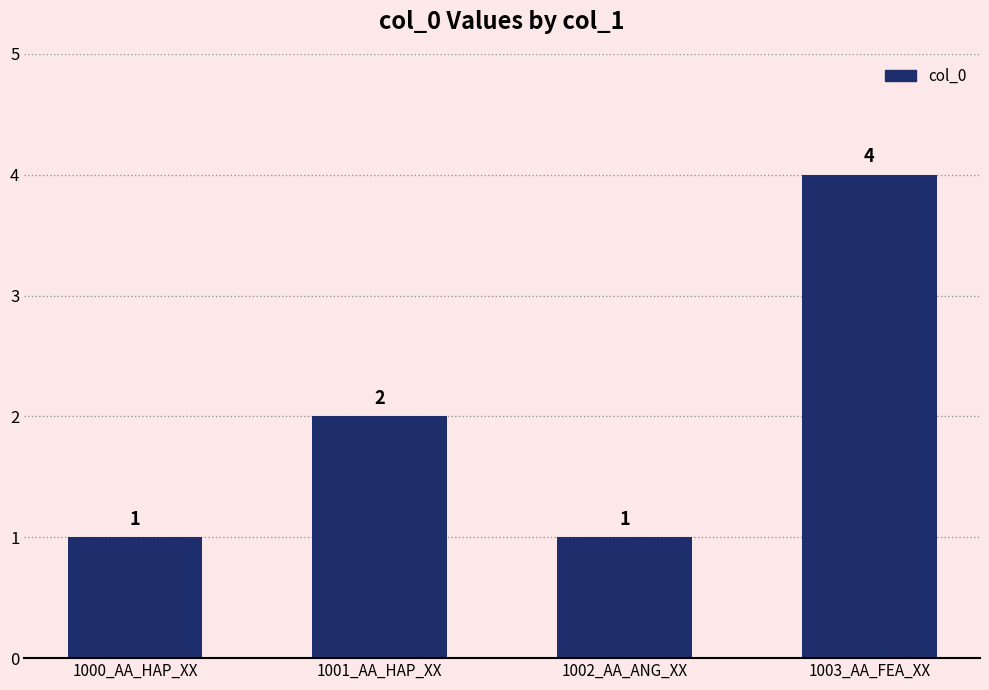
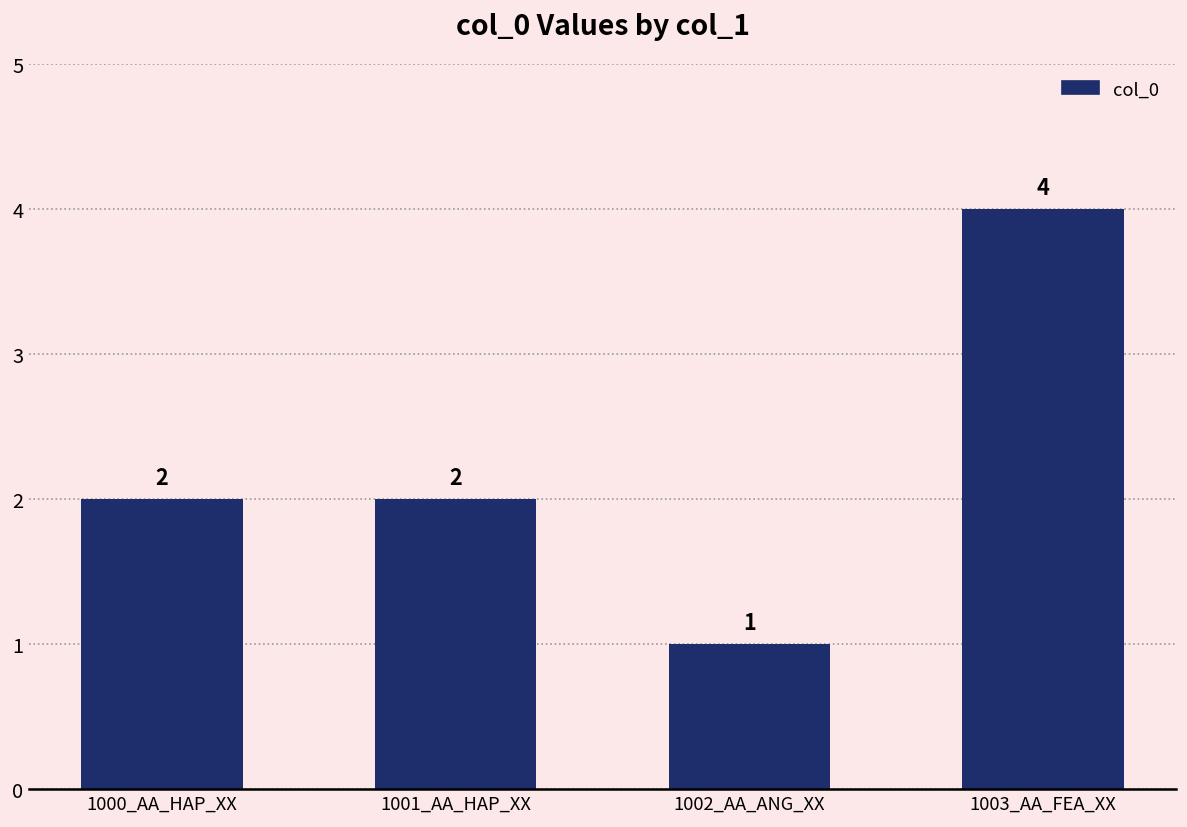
1000_AA_HAP_XX: 1 -> 2
